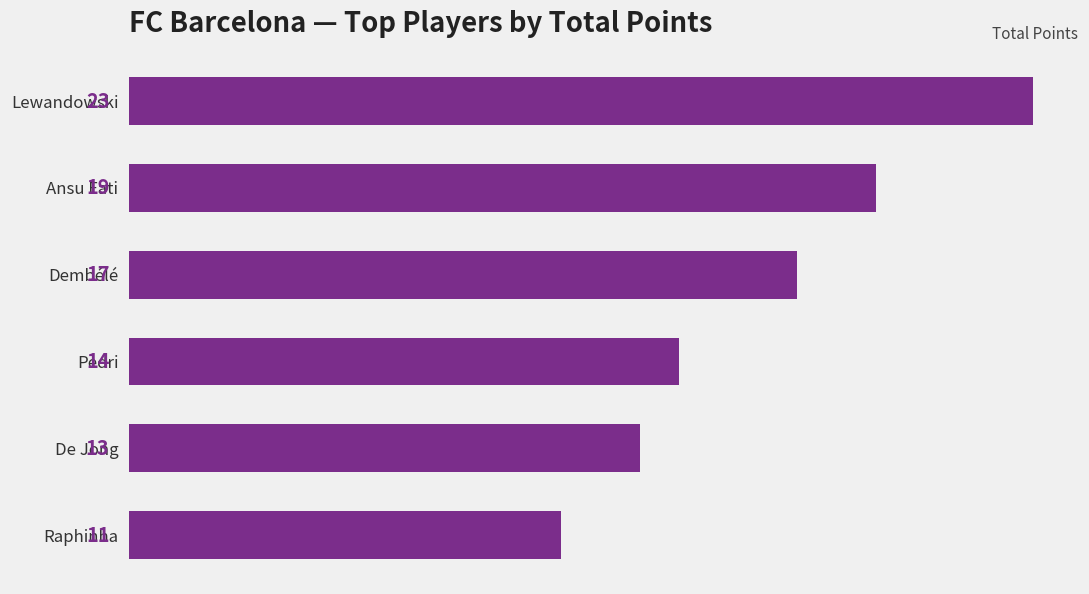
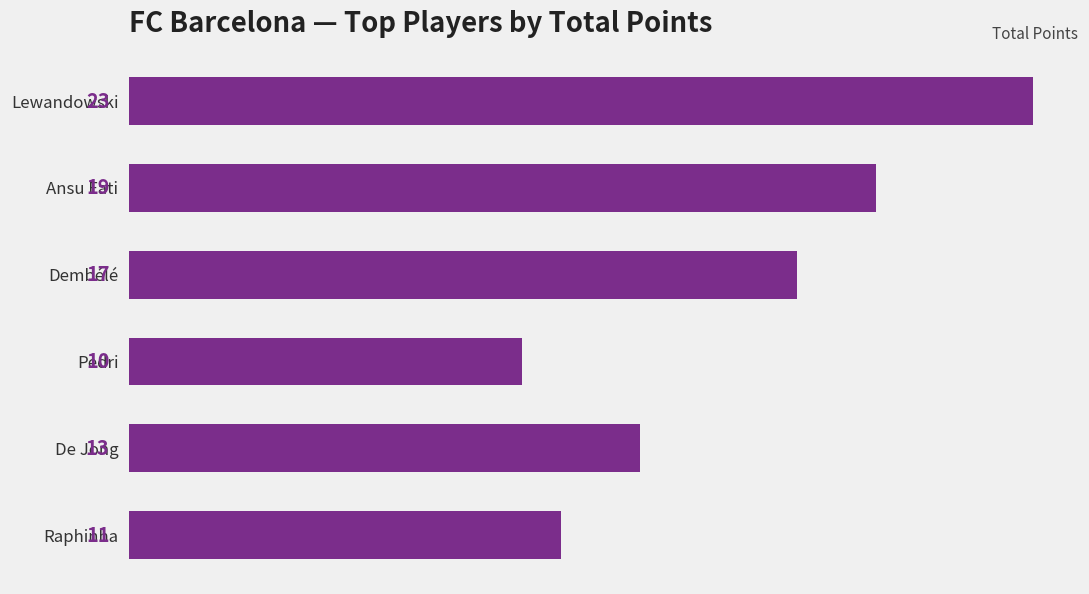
Pedri: 14 -> 10
